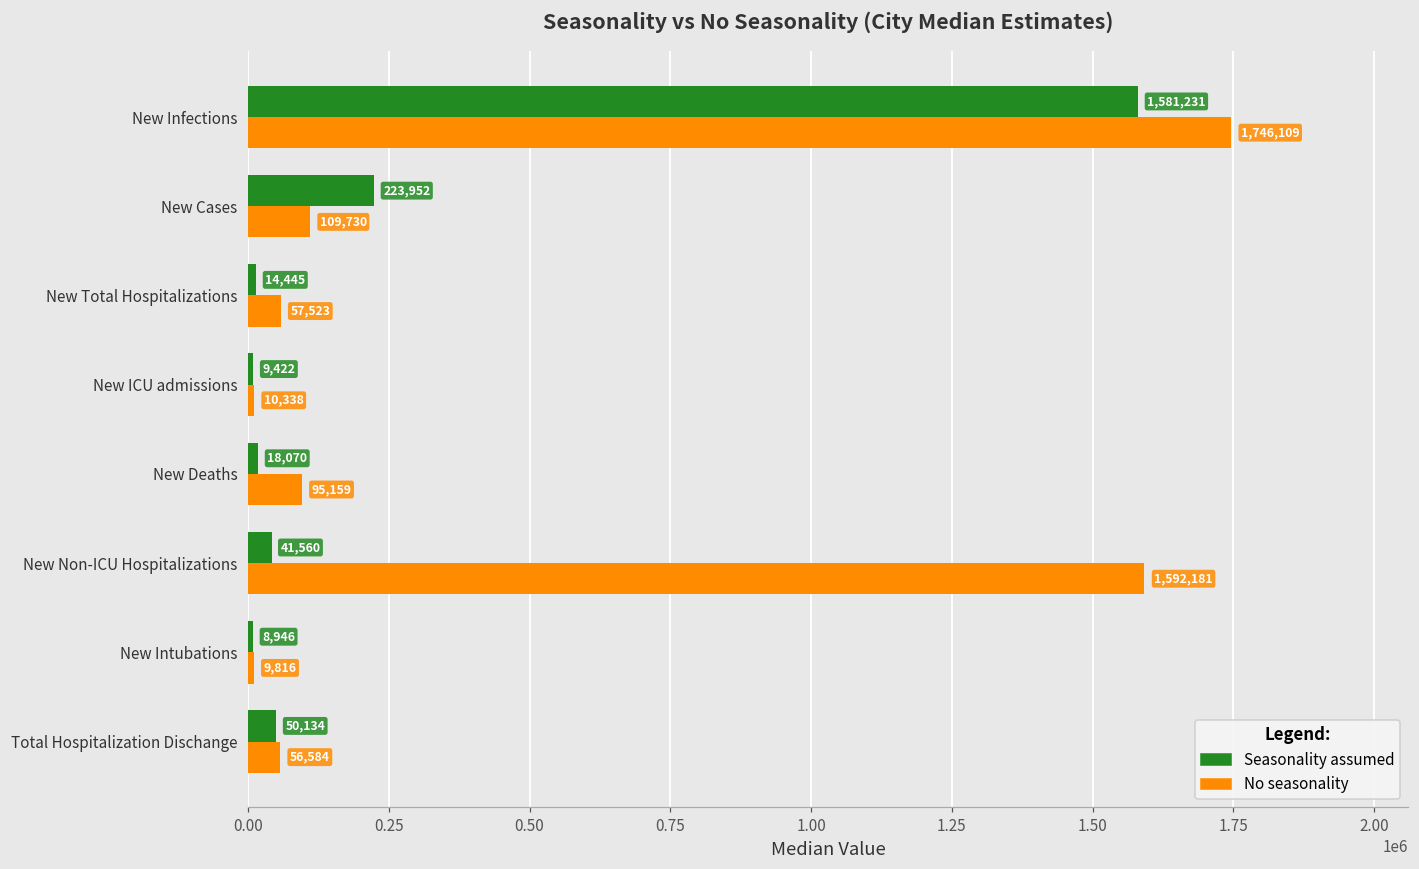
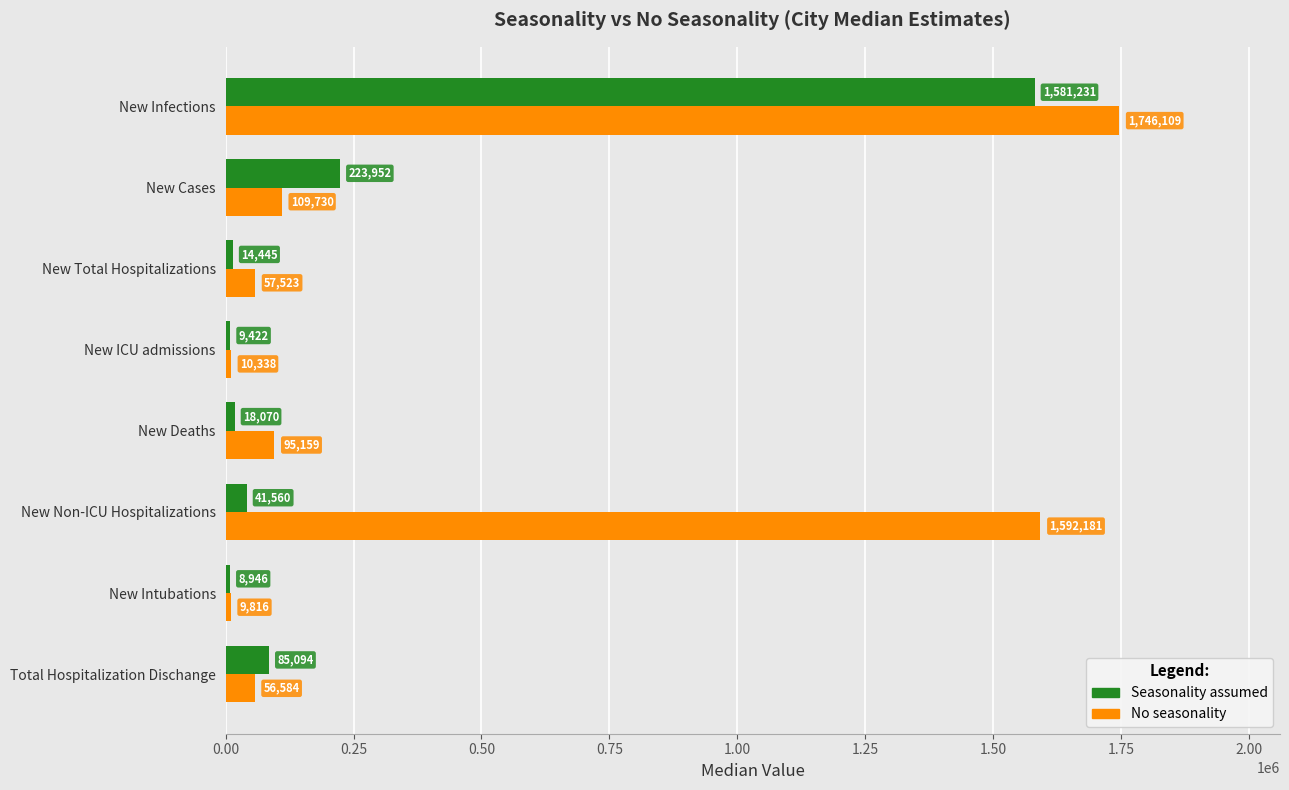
Seasonality assumed, Total Hospitalization Dischange: 50,134 -> 85,094
